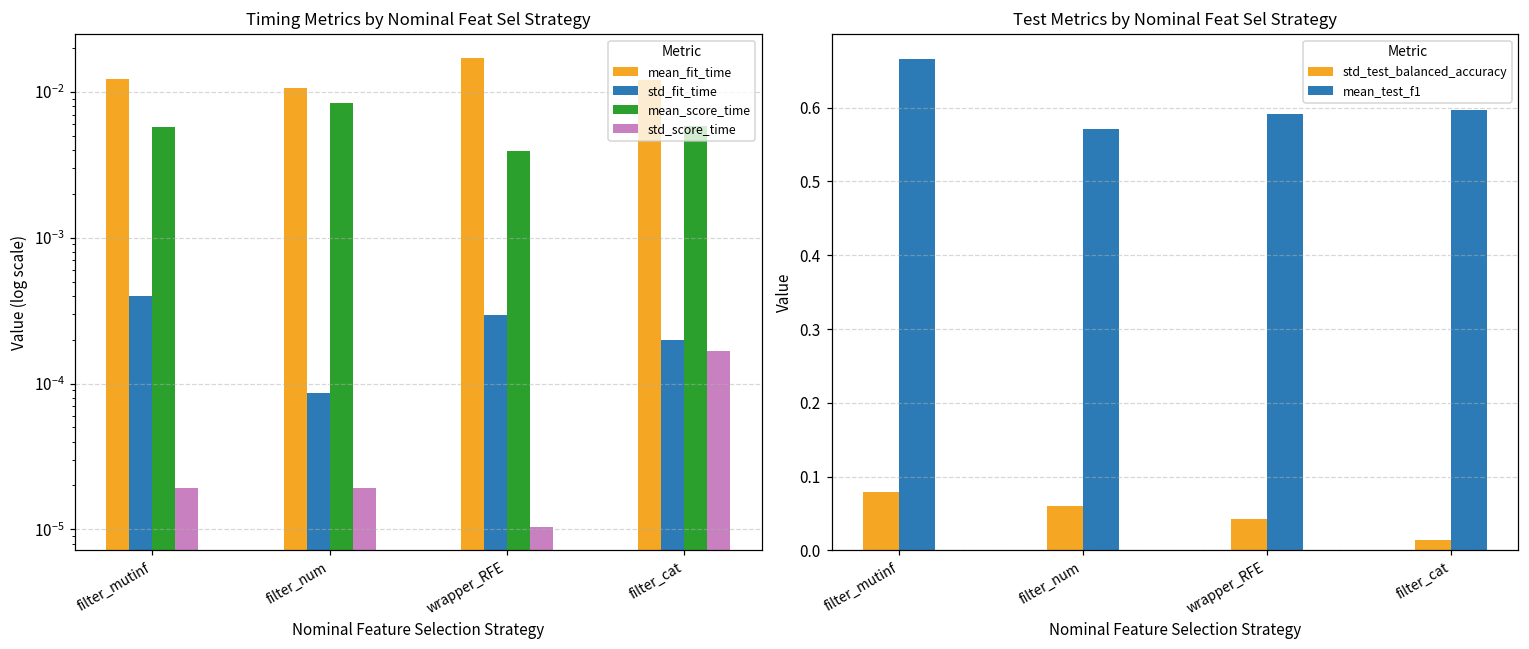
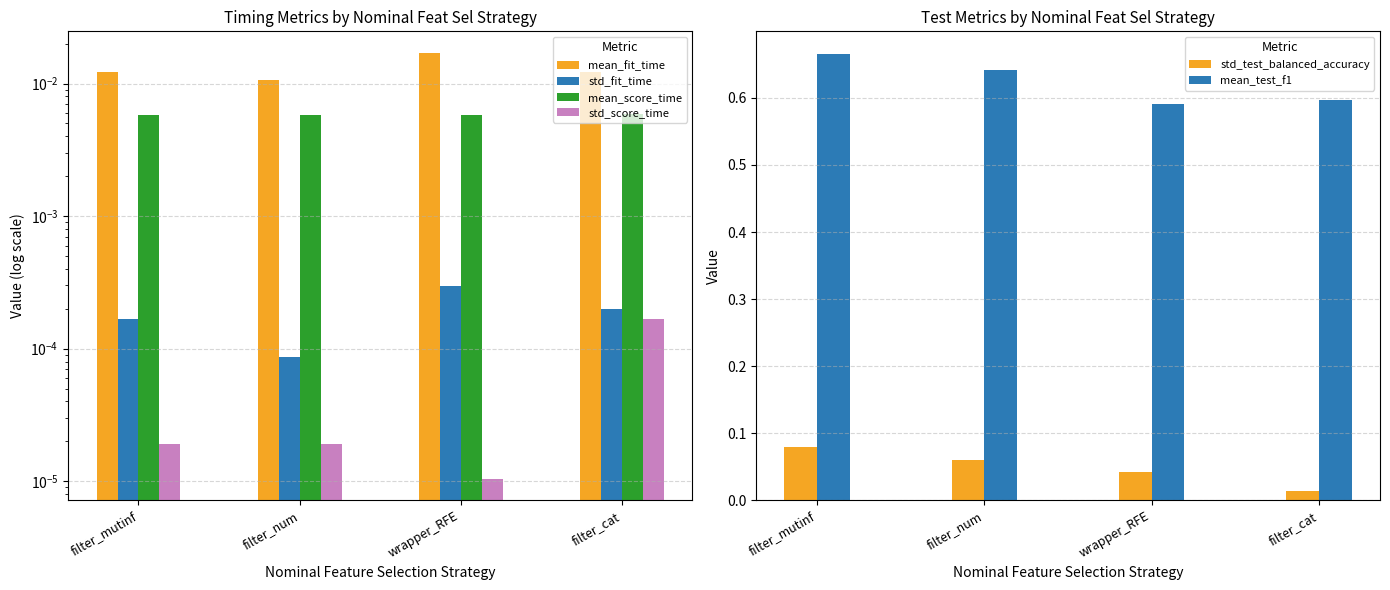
Timing Metrics by Nominal Feat Sel Strategy, std_fit_time, filter_mutinf: 0.00040 -> 0.00017
Timing Metrics by Nominal Feat Sel Strategy, mean_score_time, filter_num: 0.008 -> 0.006
Timing Metrics by Nominal Feat Sel Strategy, mean_score_time, wrapper_RFE: 0.0040 -> 0.0057
Test Metrics by Nominal Feat Sel Strategy, mean_test_f1, filter_num: 0.57 -> 0.64
